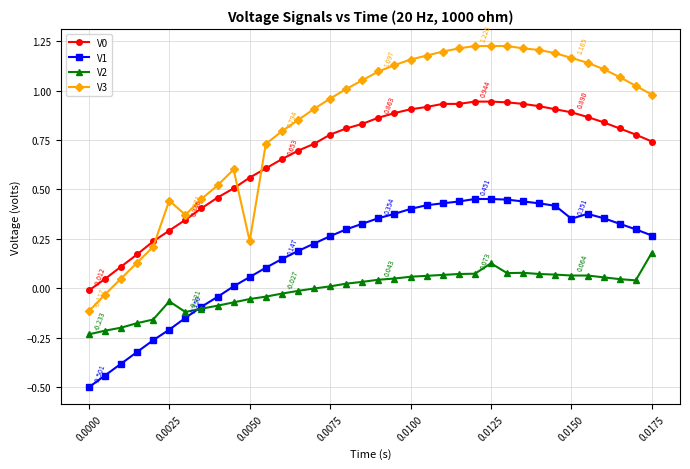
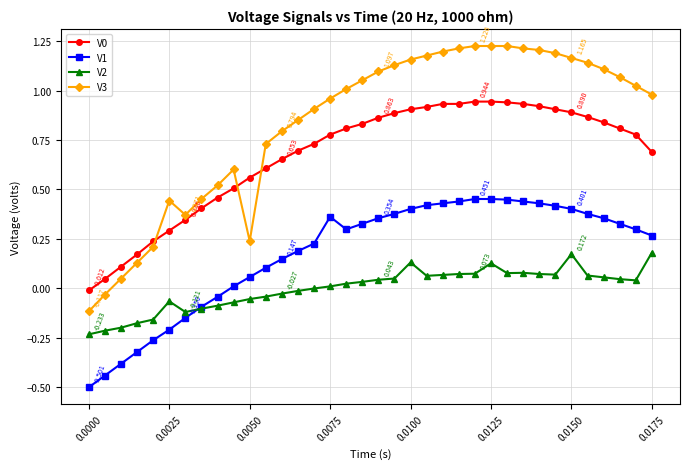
V1, 0.0075: 0.26 -> 0.36
V2, 0.0100: 0.06 -> 0.13
V1, 0.0150: 0.351 -> 0.401
V2, 0.0150: 0.064 -> 0.172
V0, 0.0175: 0.74 -> 0.69
